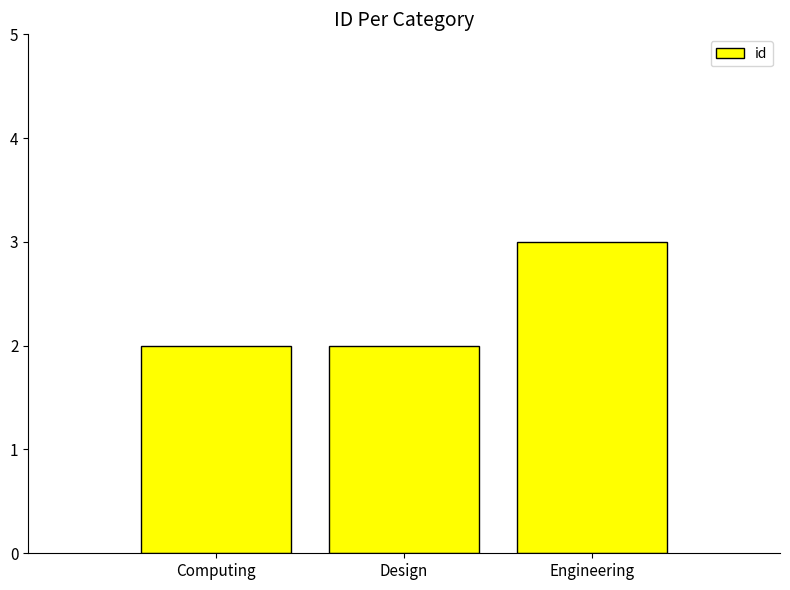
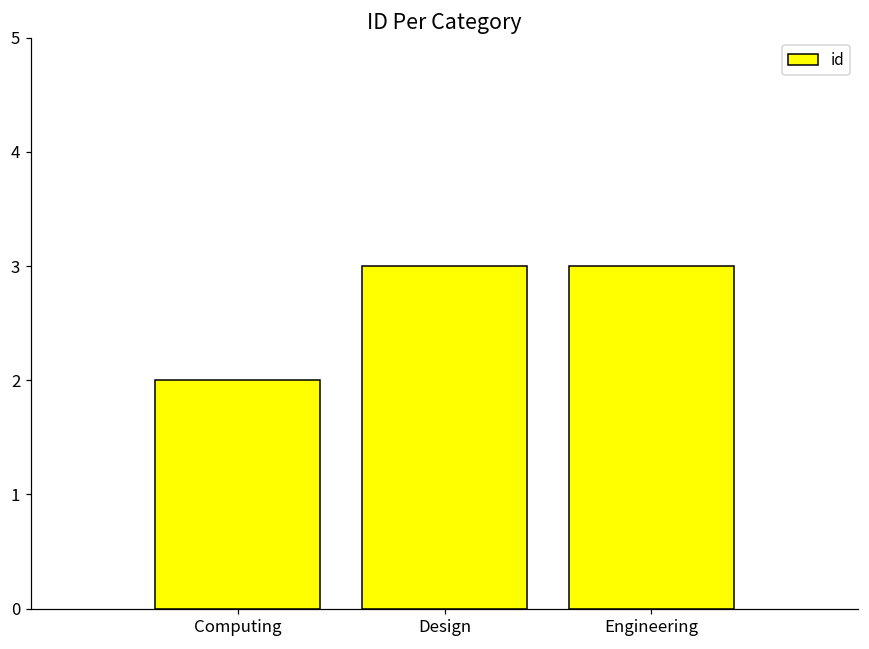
Design: 2 -> 3
